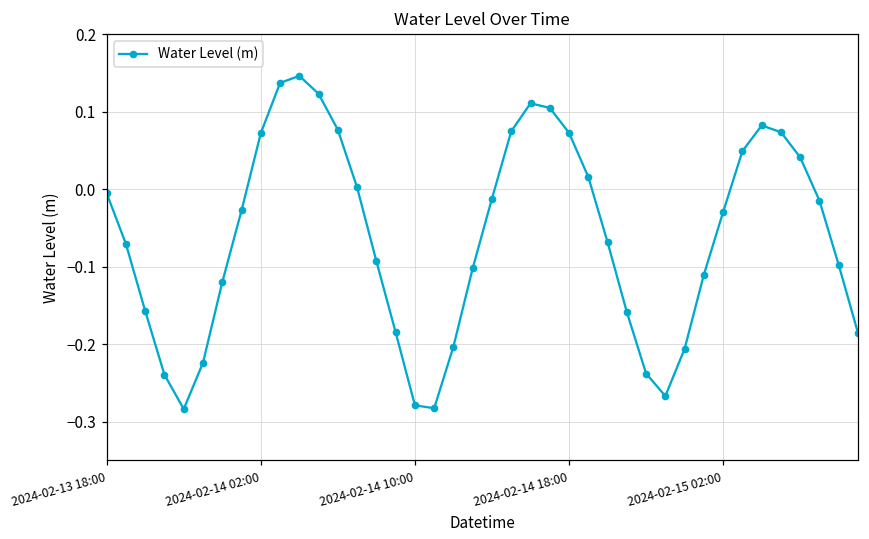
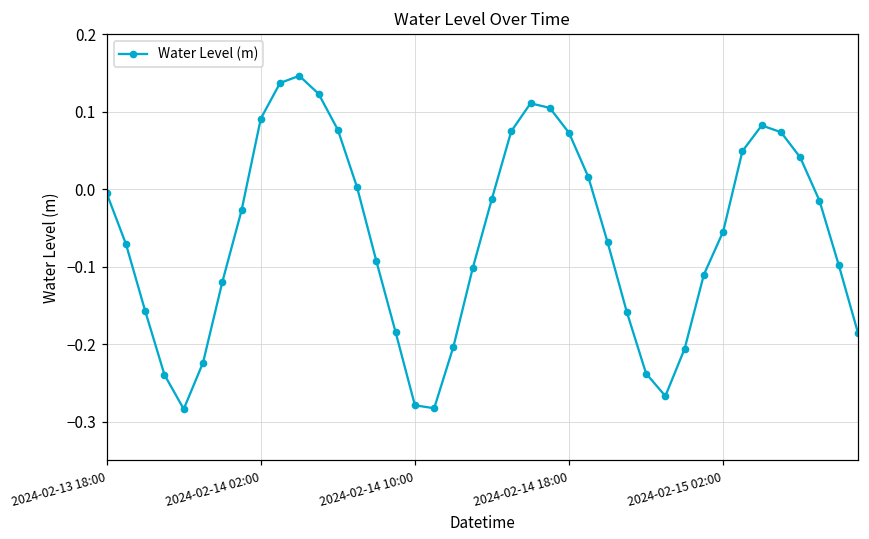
2024-02-14 02:00: 0.07 -> 0.09
2024-02-15 02:00: -0.03 -> -0.05
